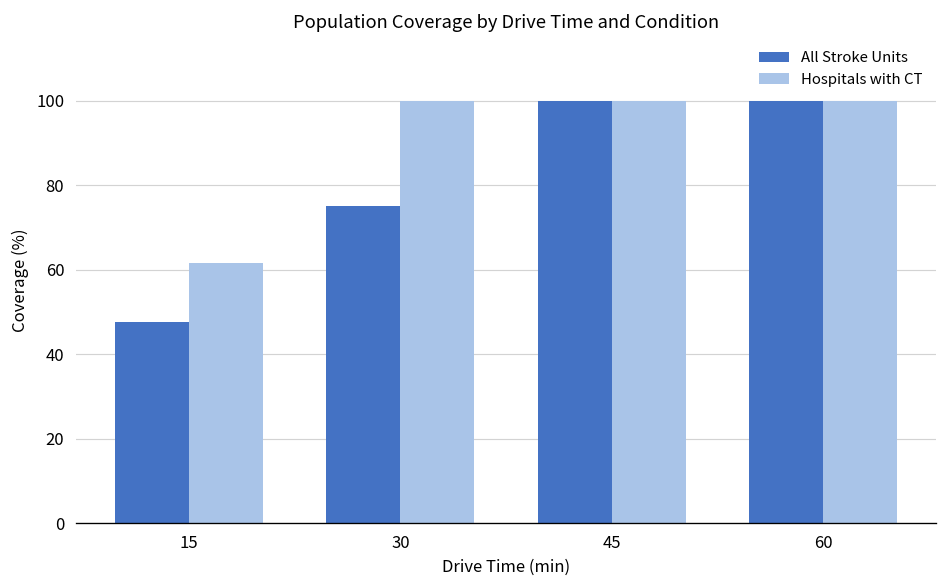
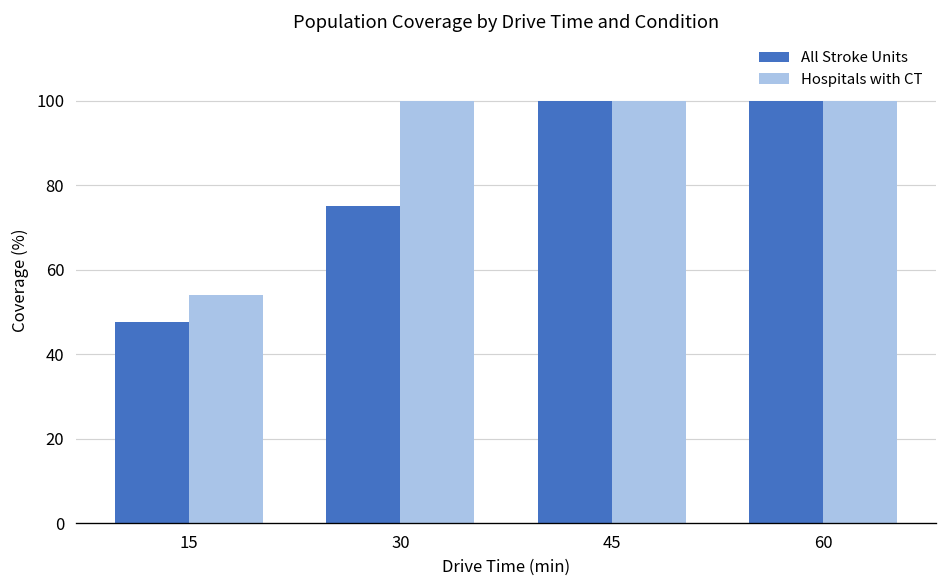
Hospitals with CT, 15: 62 -> 54
